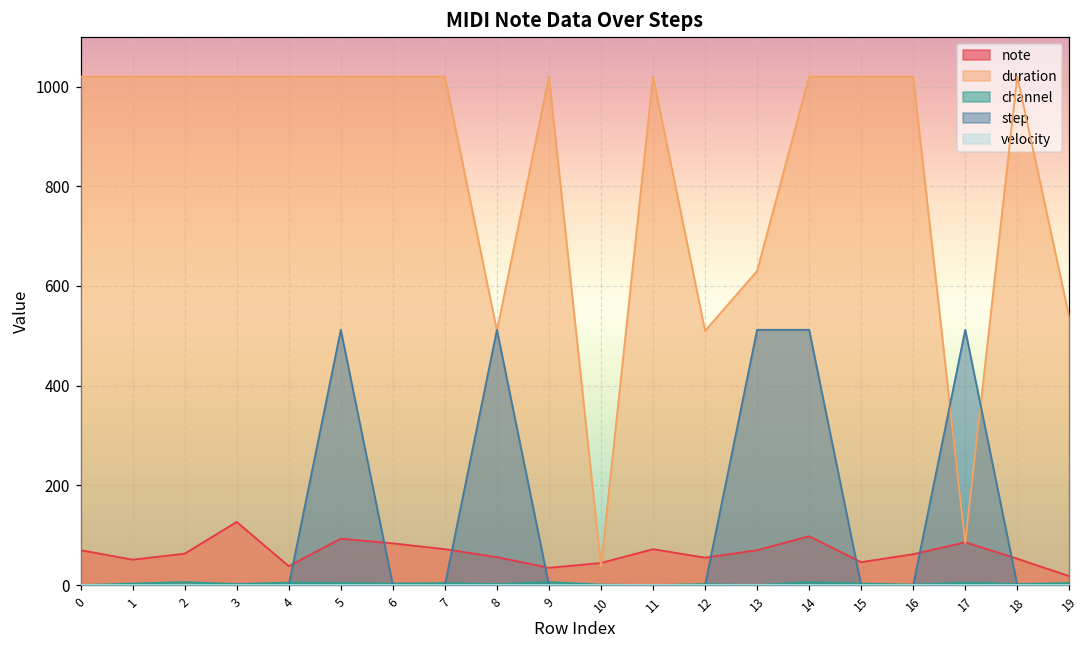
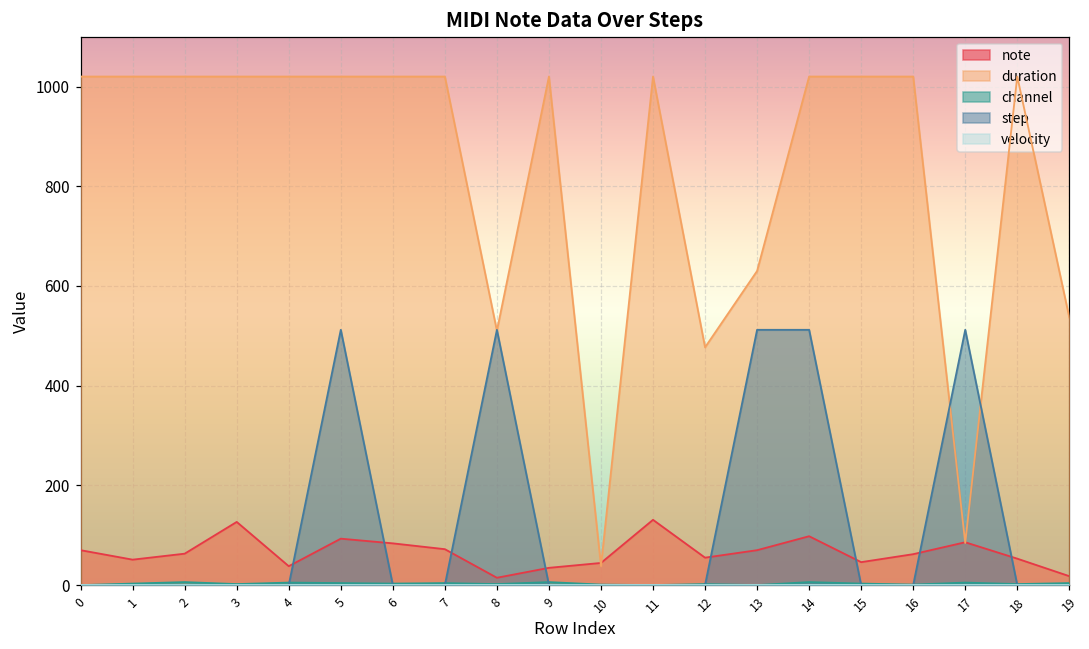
note, 8: 60 -> 10
note, 11: 70 -> 130
duration, 12: 510 -> 480
